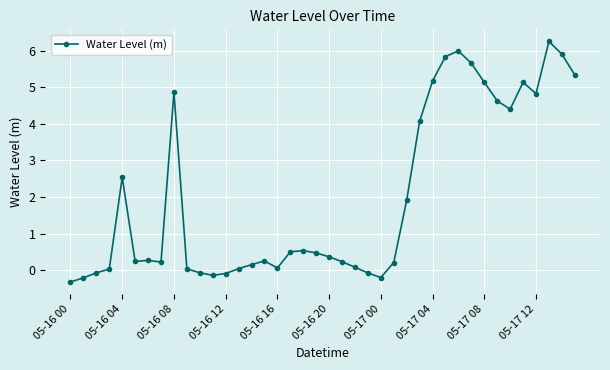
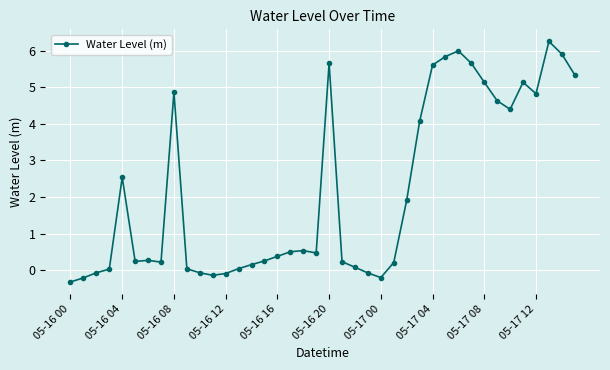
05-16 16: 0.1 -> 0.4
05-16 20: 0.4 -> 5.7
05-17 04: 5.2 -> 5.6
